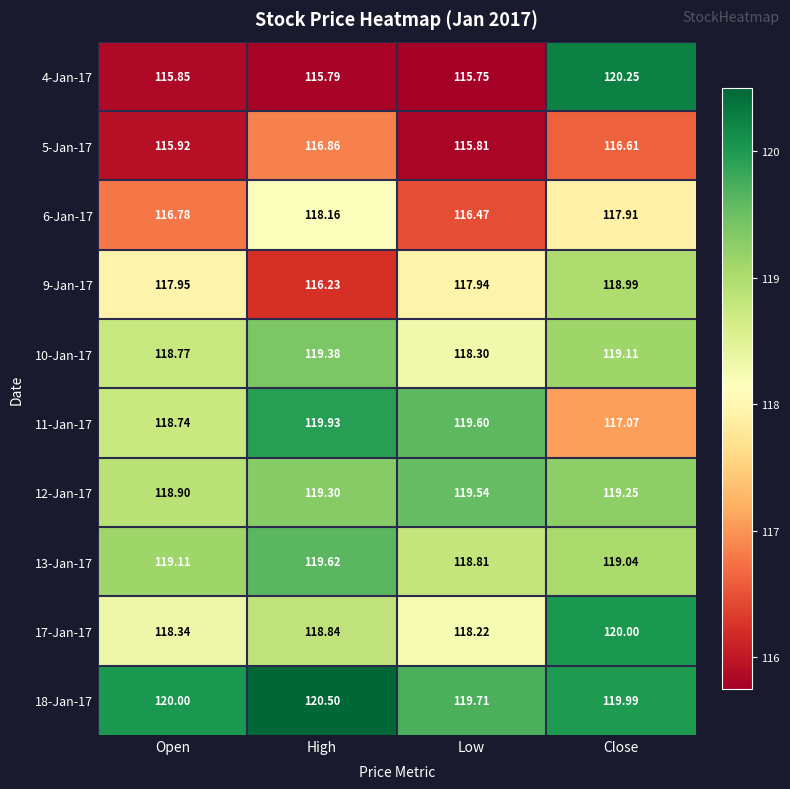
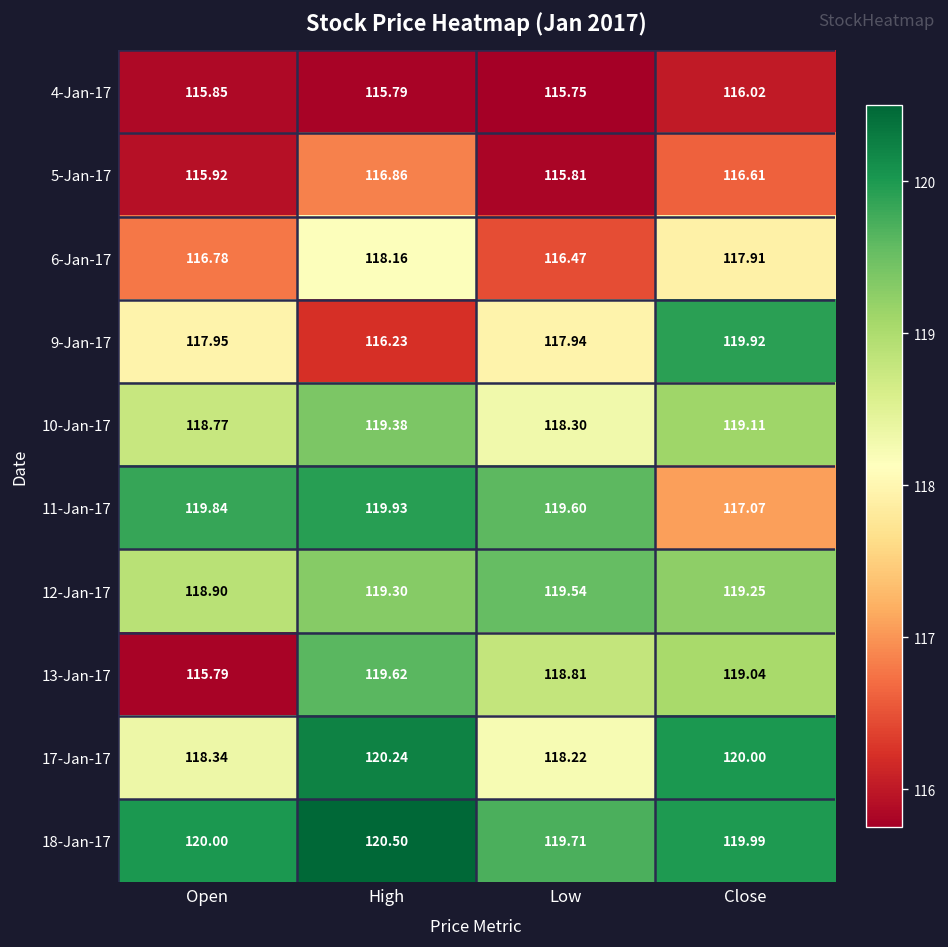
4-Jan-17, Close: 120.25 -> 116.02
9-Jan-17, Close: 118.99 -> 119.92
11-Jan-17, Open: 118.74 -> 119.84
13-Jan-17, Open: 119.11 -> 115.79
17-Jan-17, High: 118.84 -> 120.24
